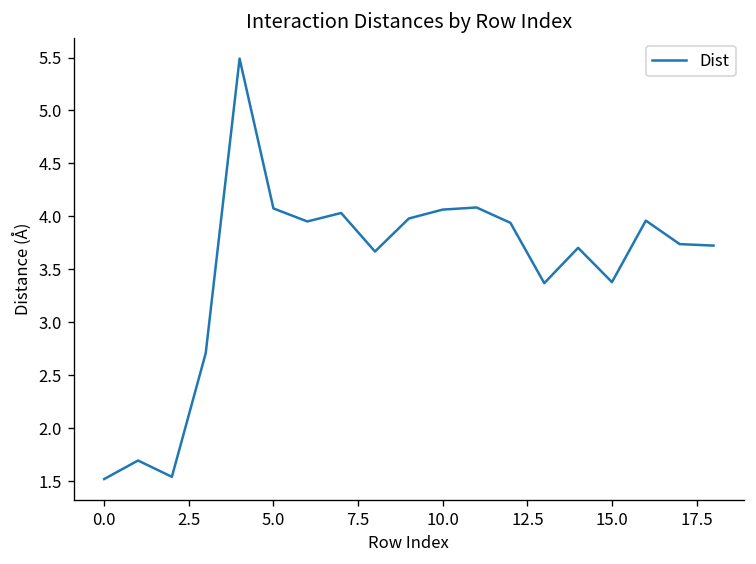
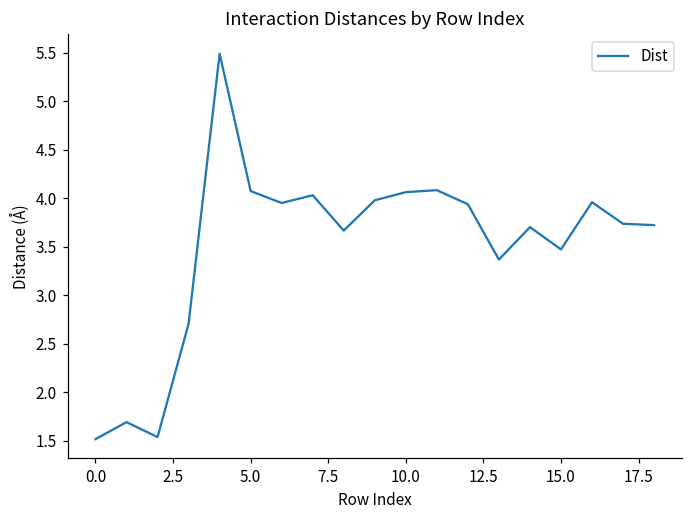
15.0: 3.4 -> 3.5
